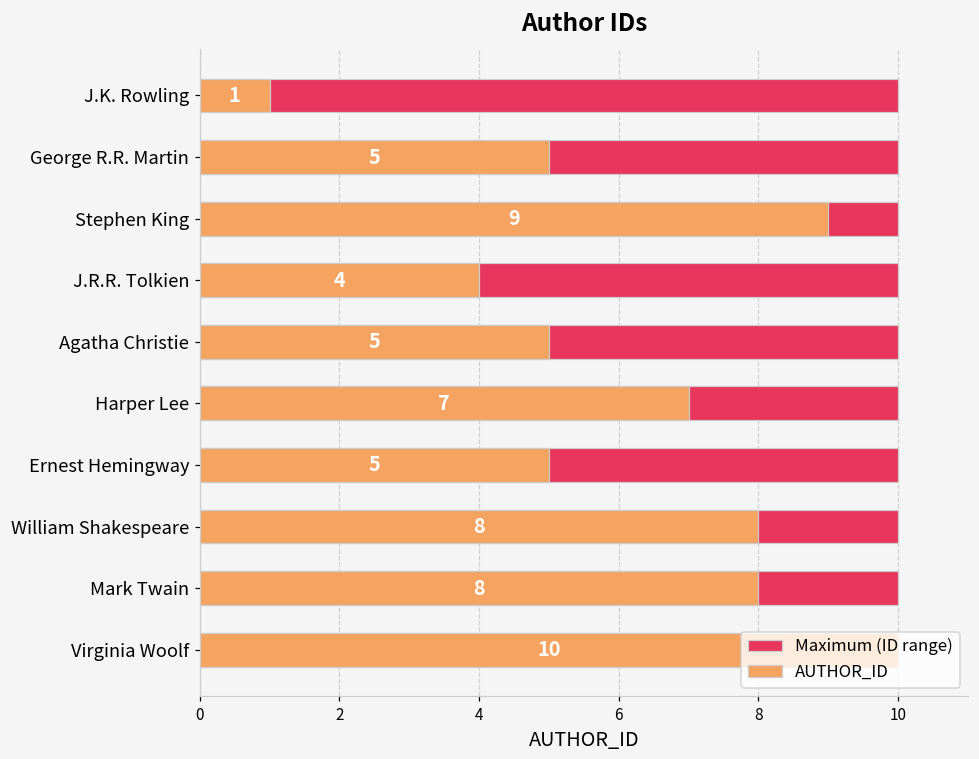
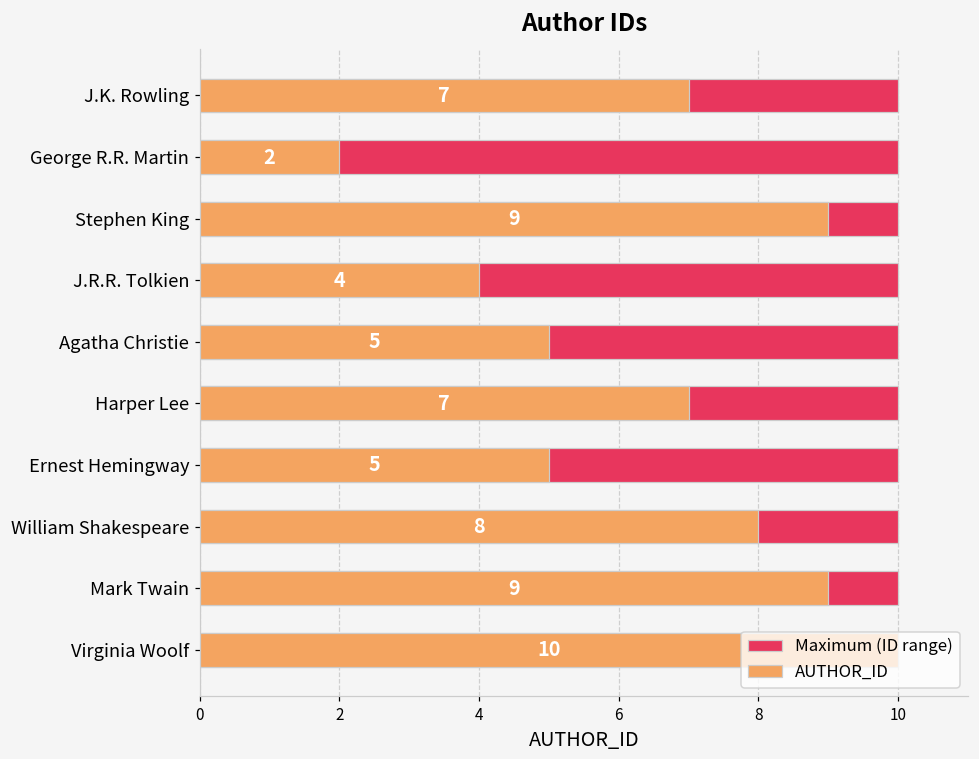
AUTHOR_ID, J.K. Rowling: 1 -> 7
AUTHOR_ID, George R.R. Martin: 5 -> 2
AUTHOR_ID, Mark Twain: 8 -> 9
